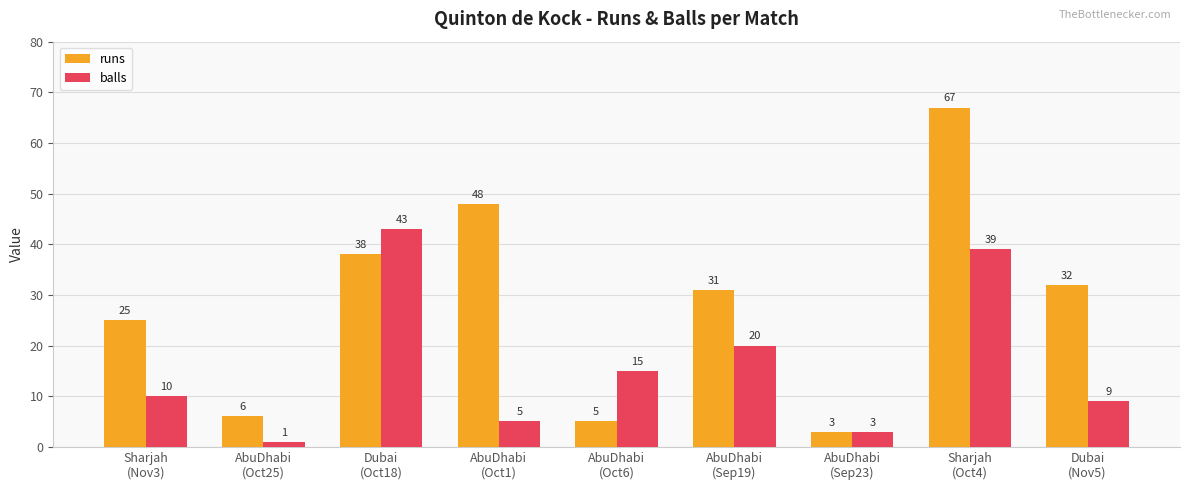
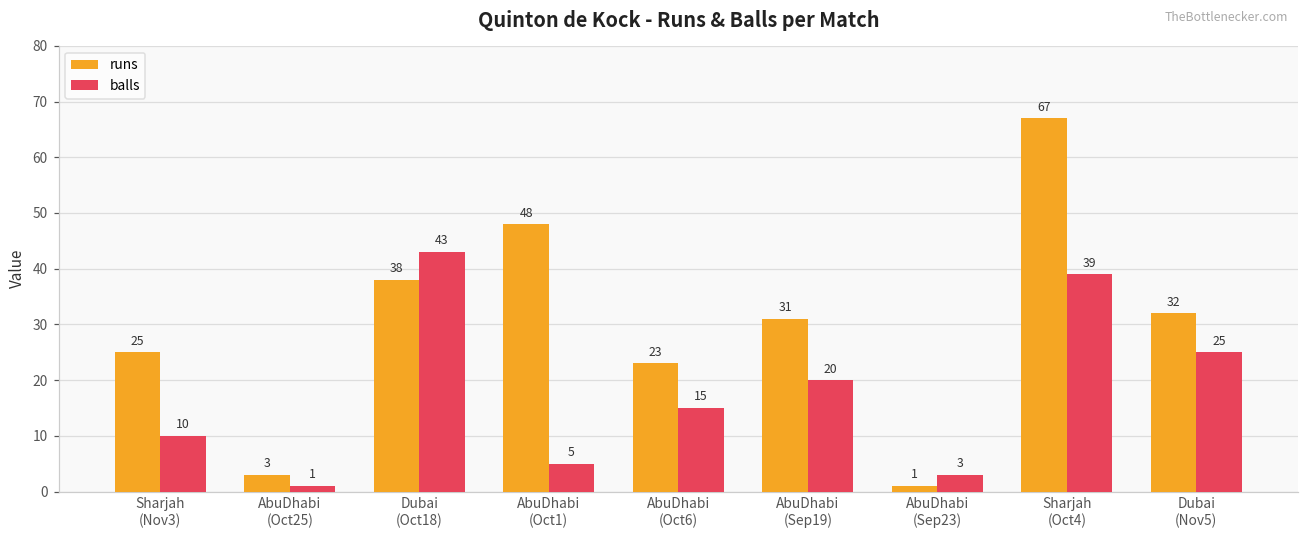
runs, AbuDhabi (Oct25): 6 -> 3
runs, AbuDhabi (Oct6): 5 -> 23
runs, AbuDhabi (Sep23): 3 -> 1
balls, Dubai (Nov5): 9 -> 25
